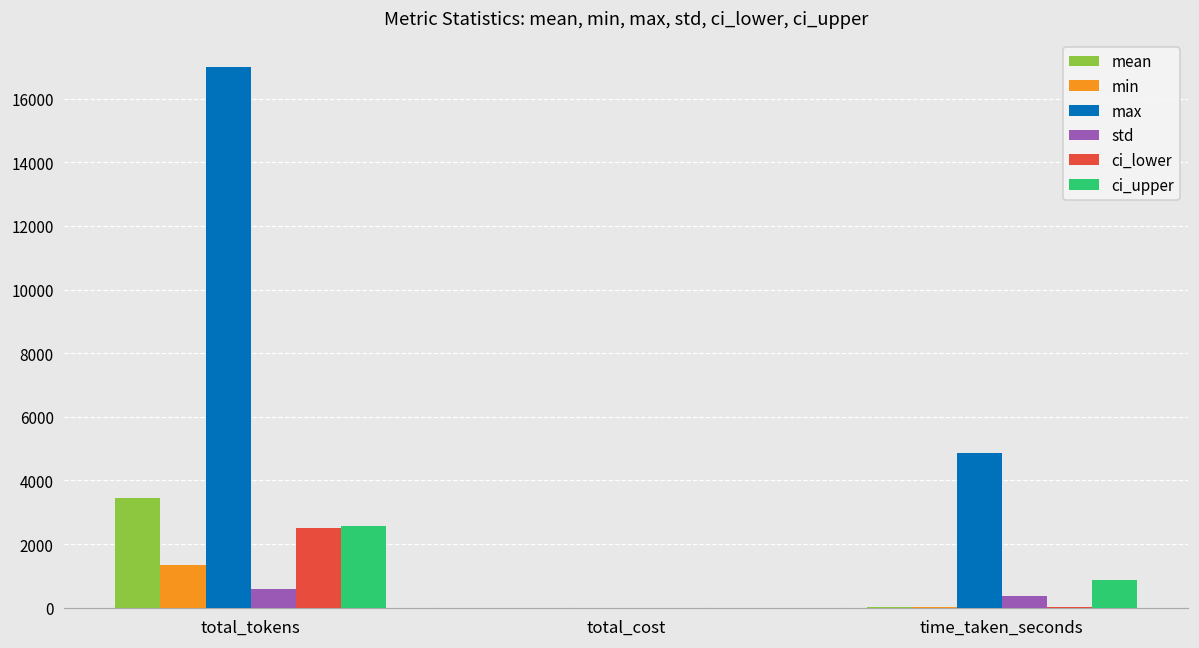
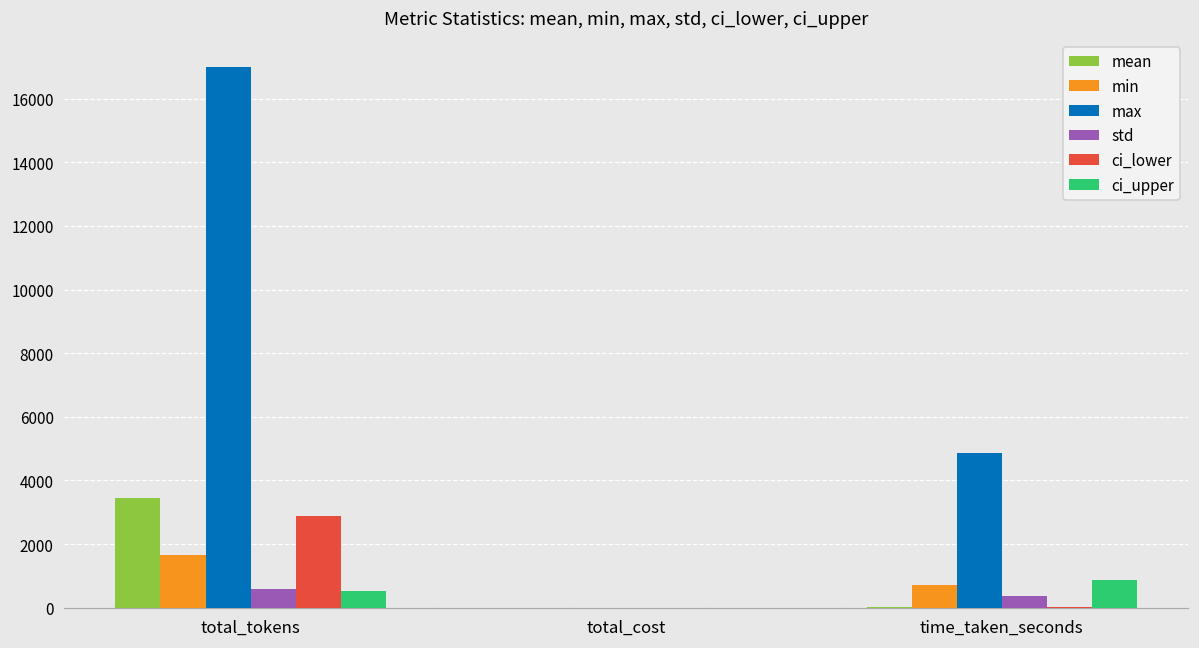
min, total_tokens: 1300 -> 1700
ci_lower, total_tokens: 2500 -> 2900
ci_upper, total_tokens: 2600 -> 500
min, time_taken_seconds: 0 -> 700
